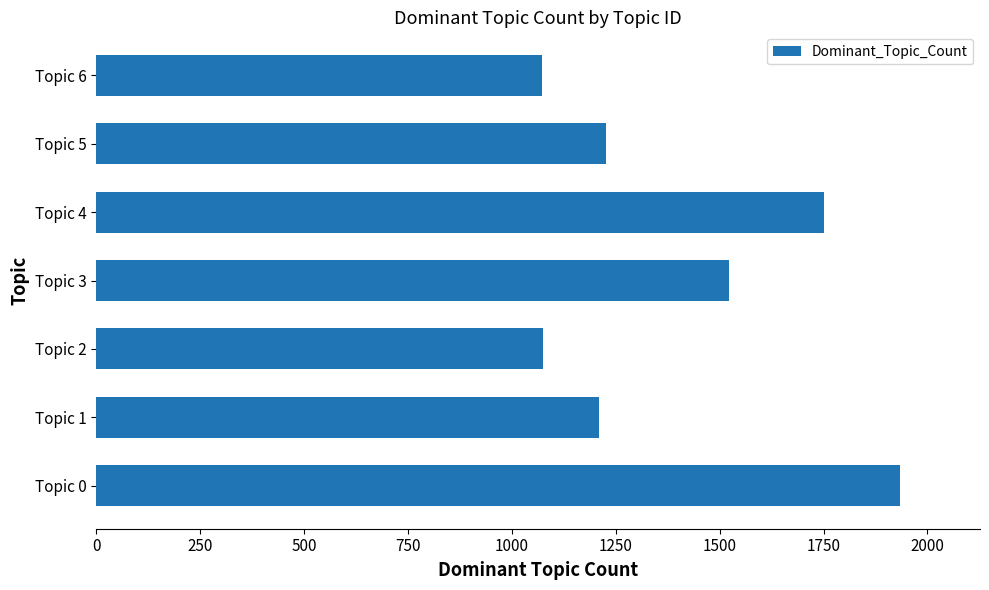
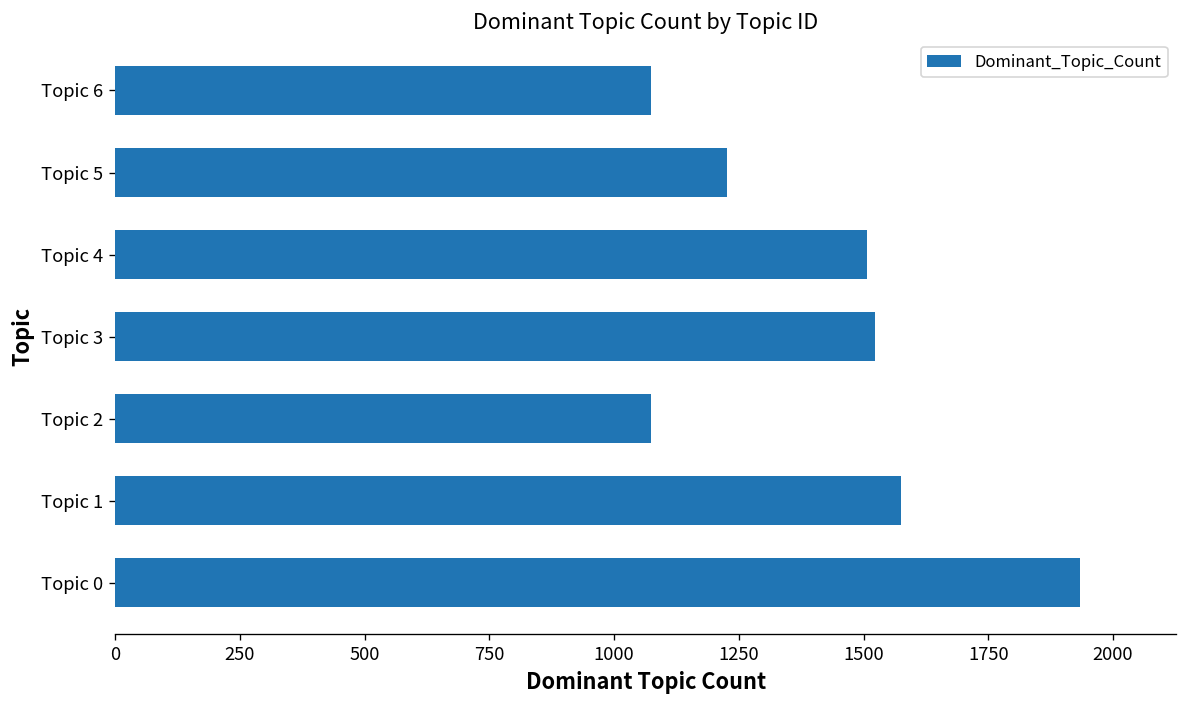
Topic 4: 1750 -> 1510
Topic 1: 1210 -> 1580
